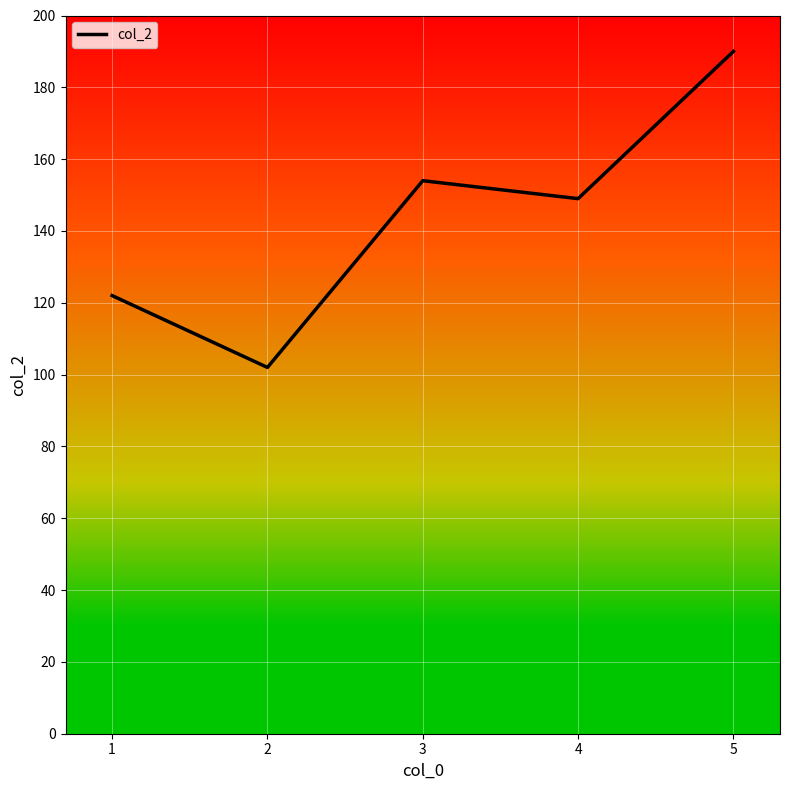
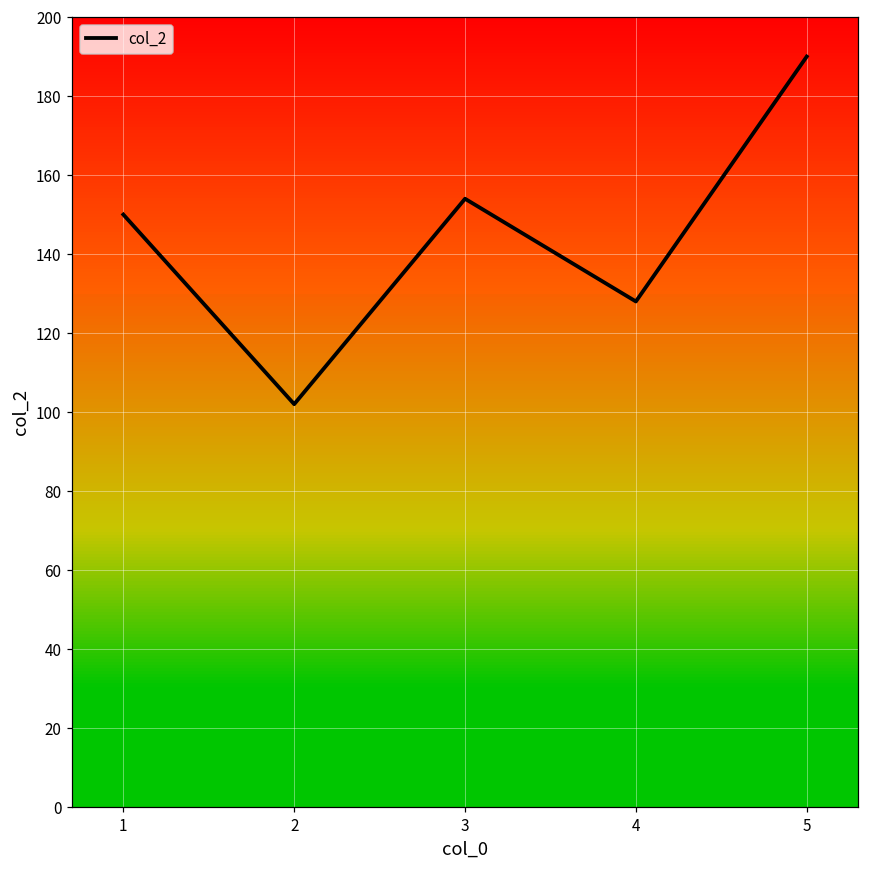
1: 122 -> 150
4: 149 -> 128
